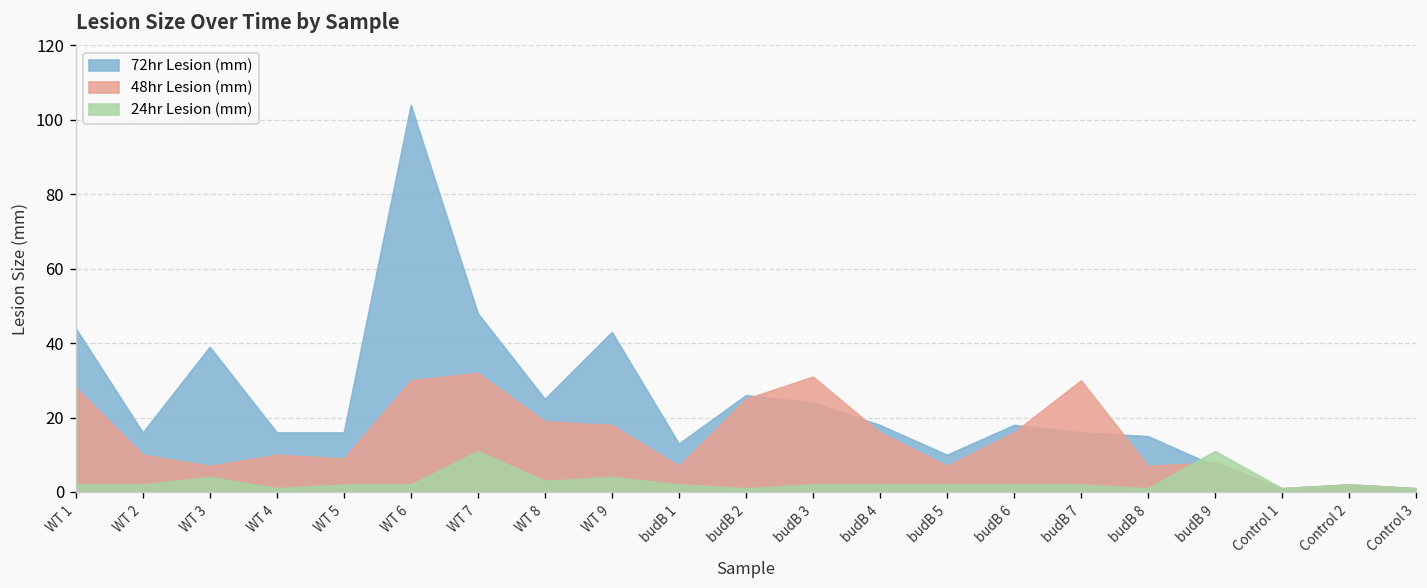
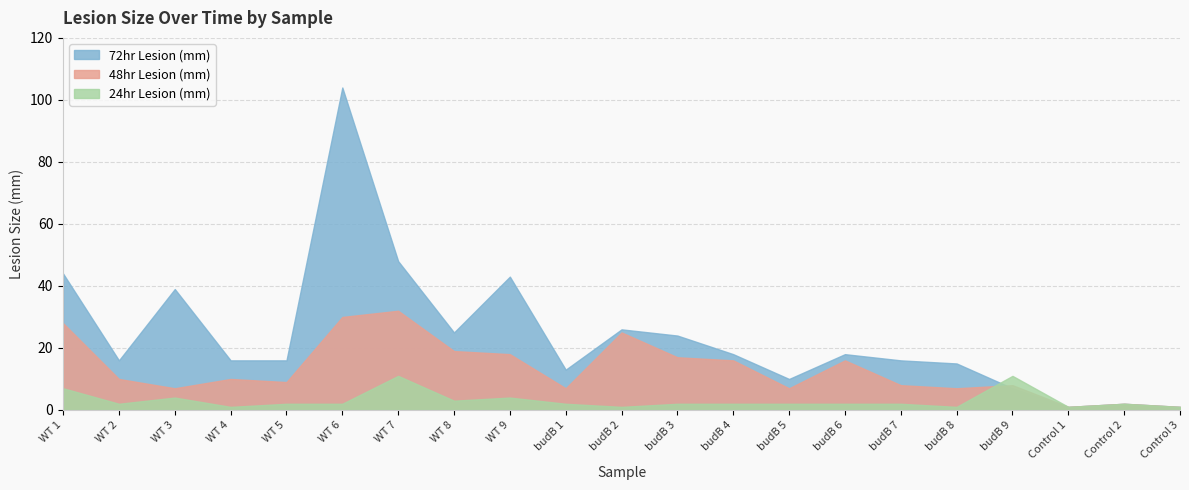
24hr Lesion (mm), WT 1: 2 -> 7
48hr Lesion (mm), budB 3: 31 -> 17
48hr Lesion (mm), budB 7: 30 -> 8
